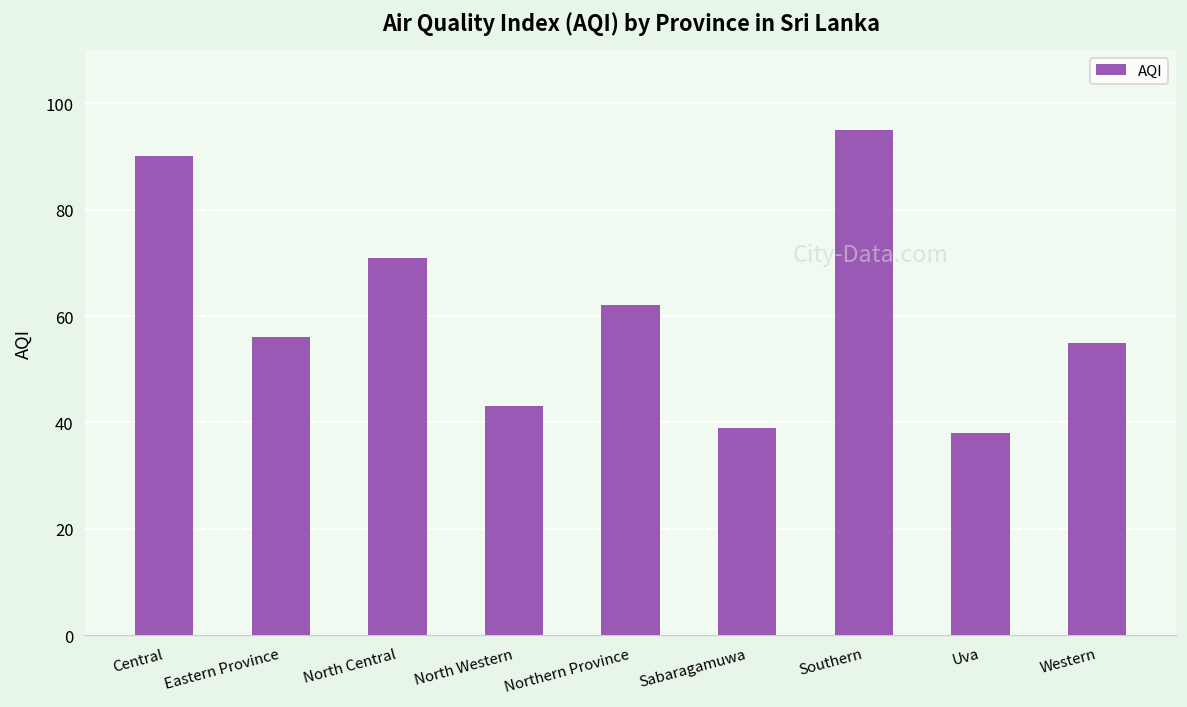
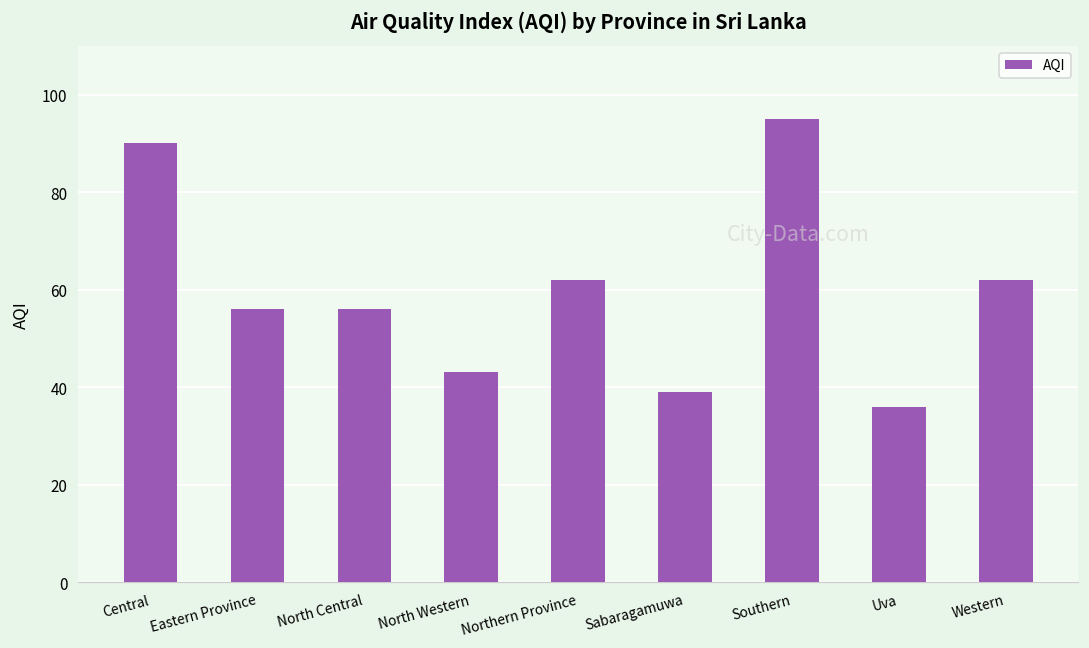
North Central: 71 -> 56
Uva: 38 -> 36
Western: 55 -> 62
